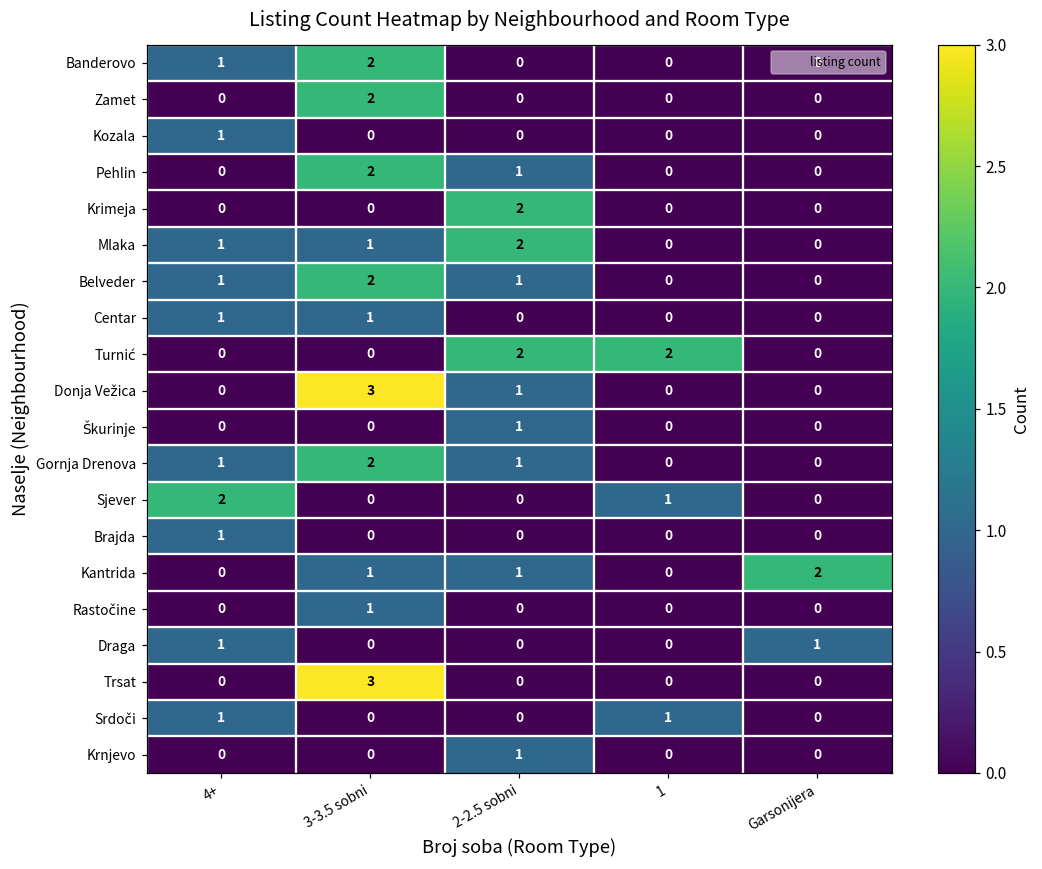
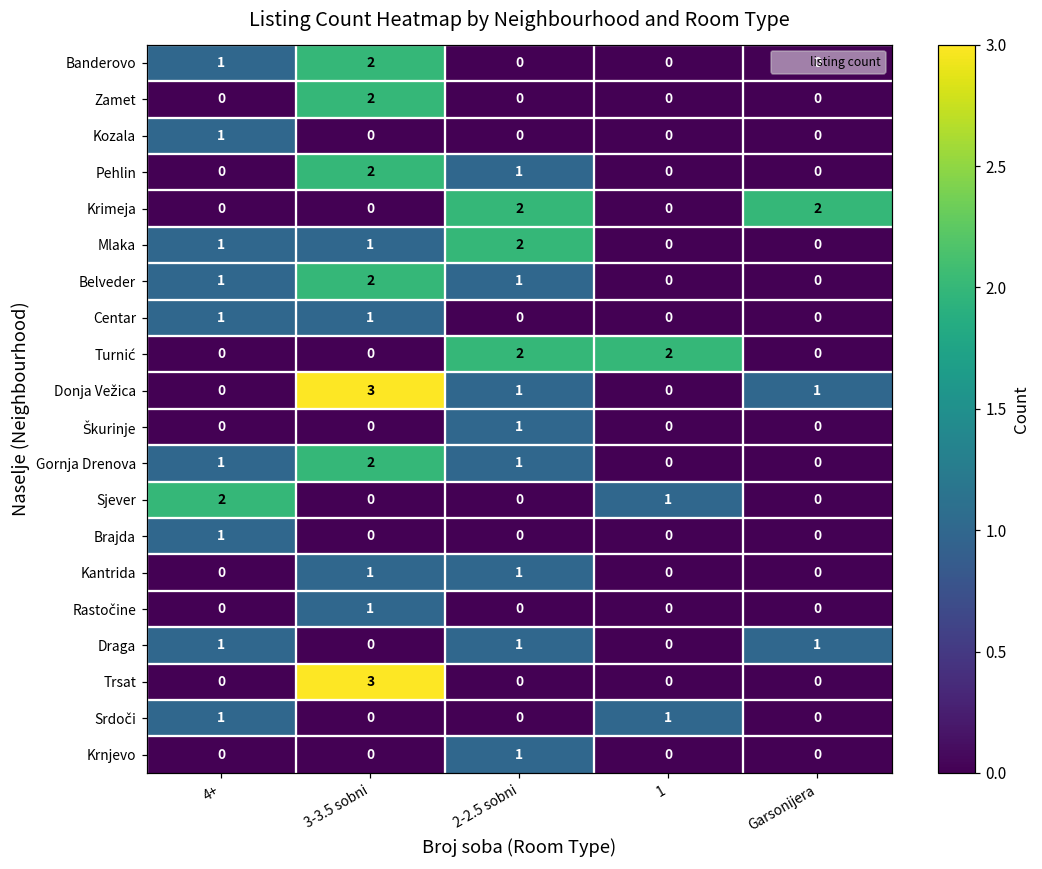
Krimeja, Garsonijera: 0 -> 2
Donja Vežica, Garsonijera: 0 -> 1
Kantrida, Garsonijera: 2 -> 0
Draga, 2-2.5 sobni: 0 -> 1
